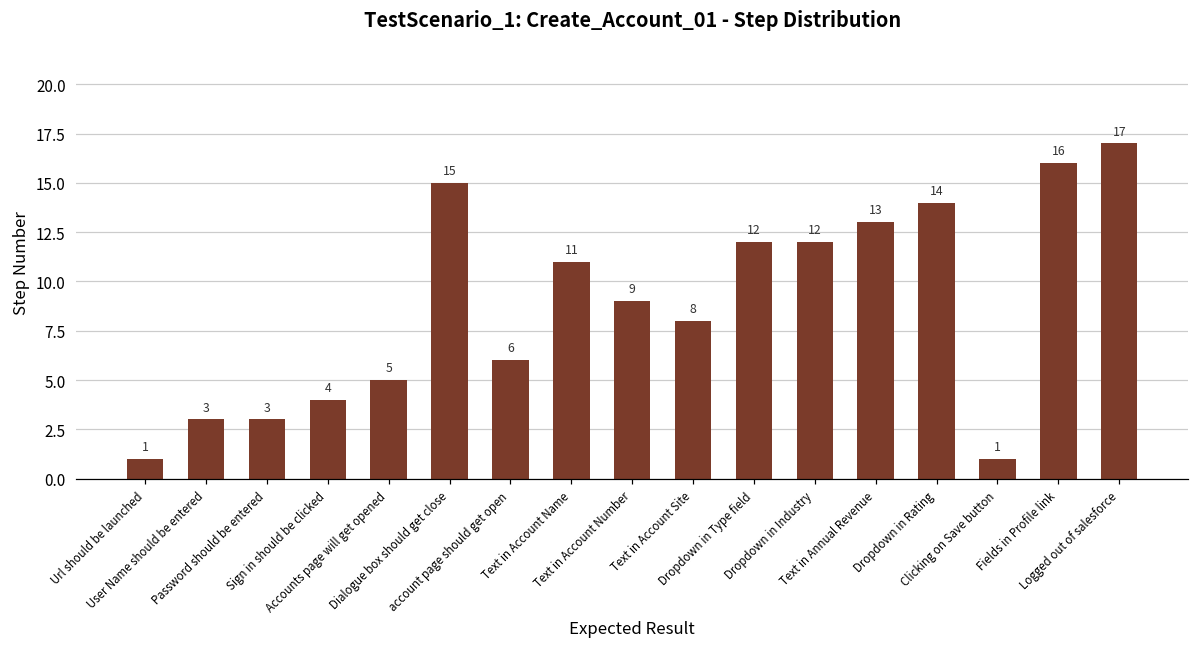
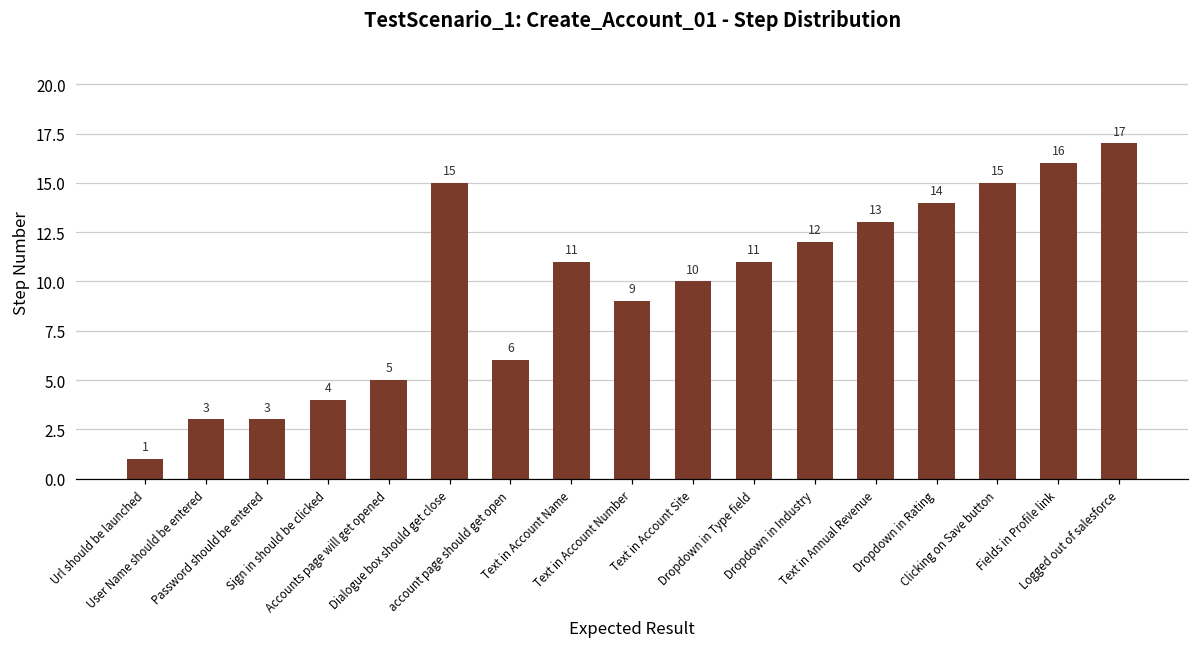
Text in Account Site: 8 -> 10
Dropdown in Type field: 12 -> 11
Clicking on Save button: 1 -> 15
